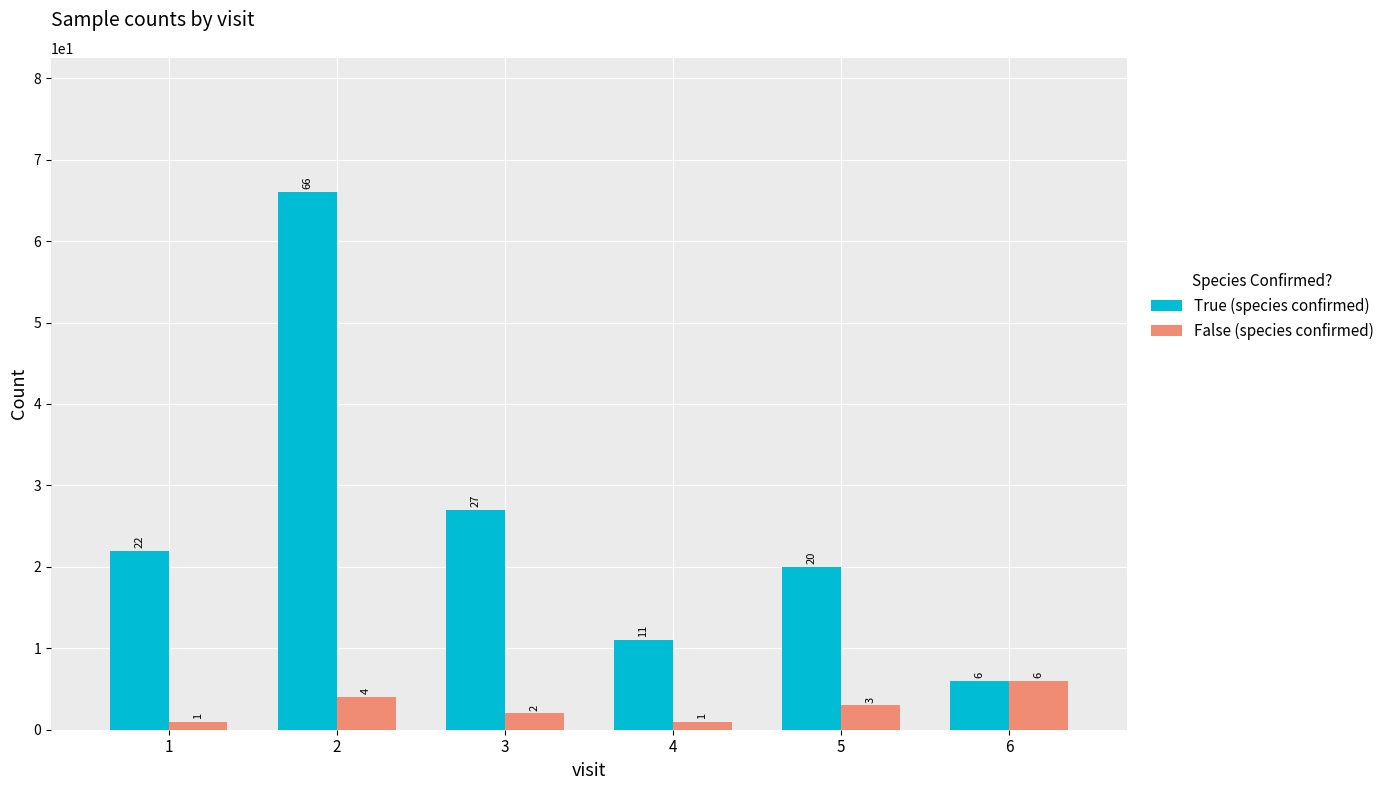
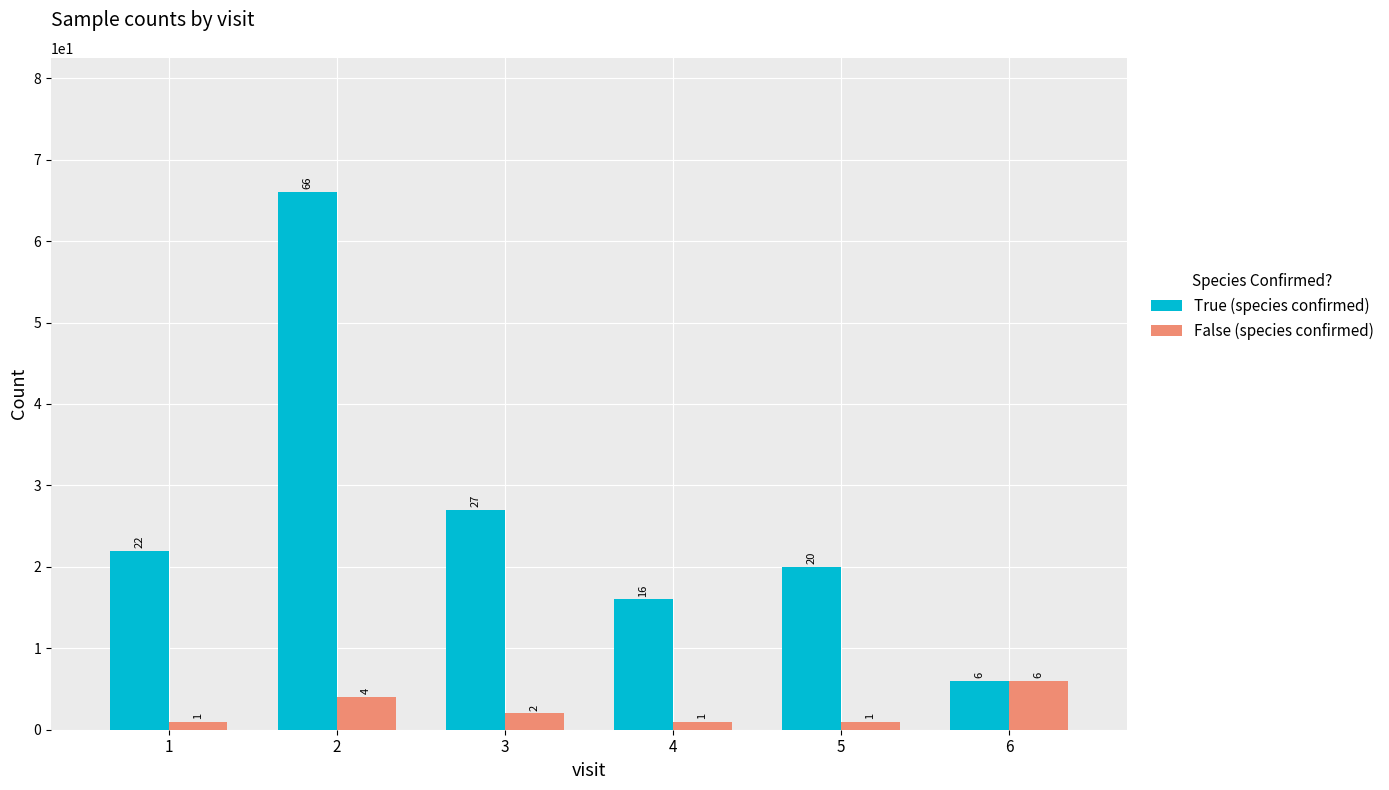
True (species confirmed), 4: 11 -> 16
False (species confirmed), 5: 3 -> 1
